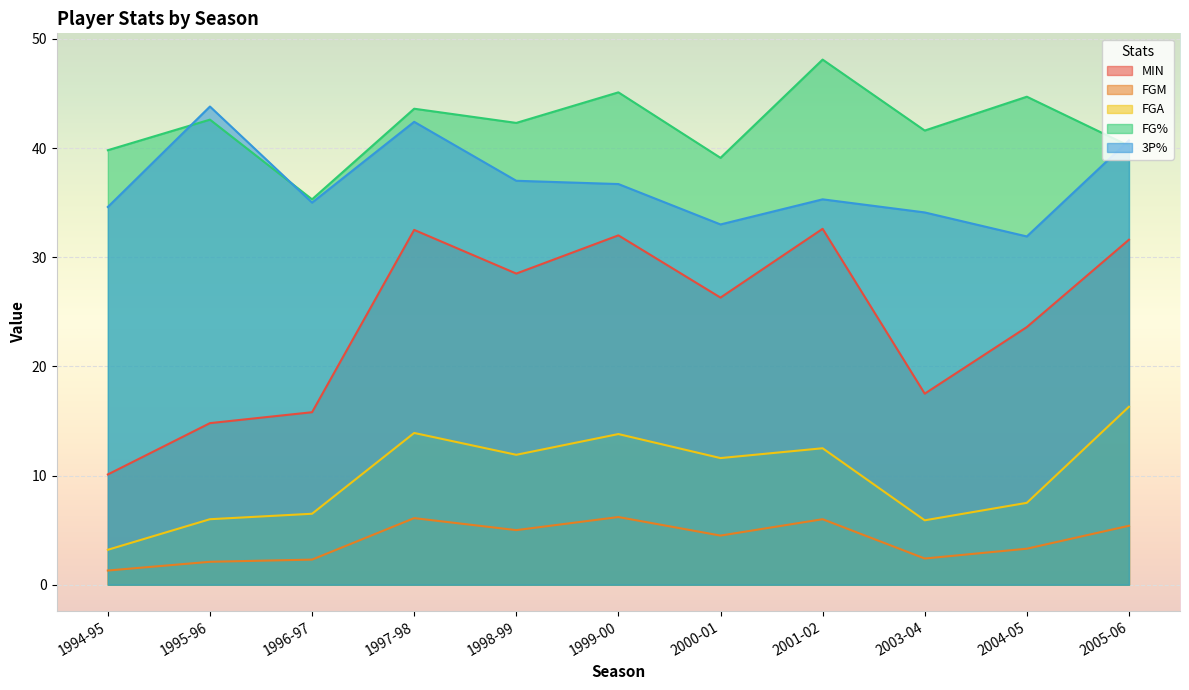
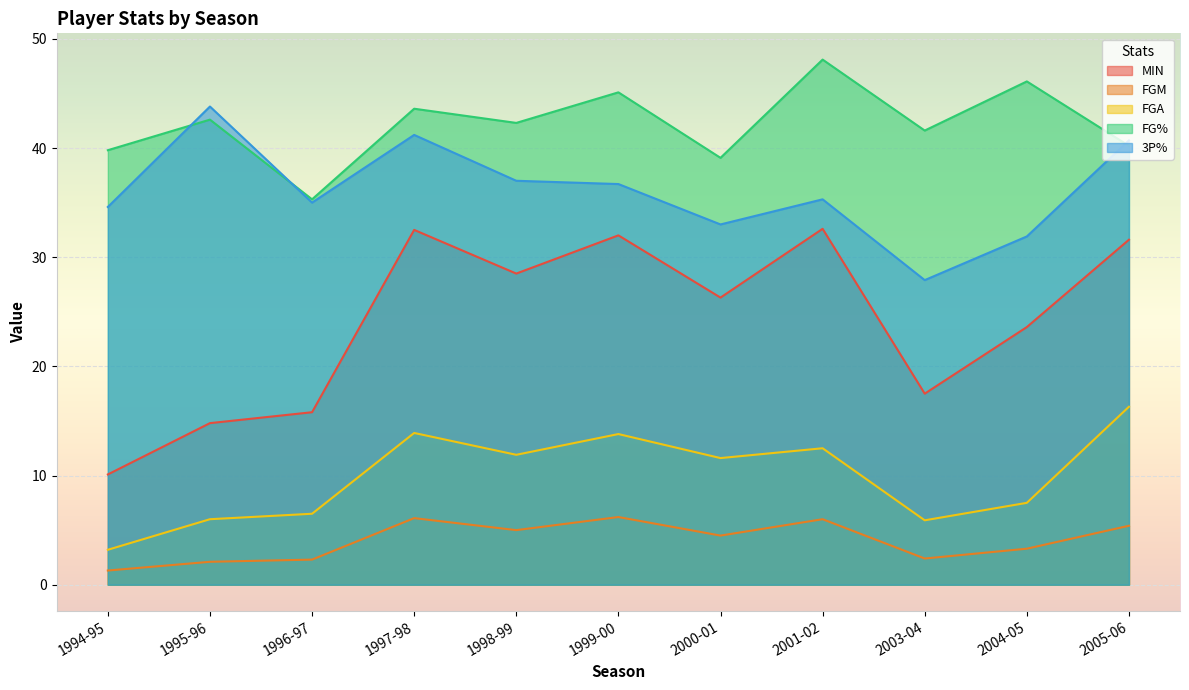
3P%, 1997-98: 42.4 -> 41.2
3P%, 2003-04: 34.1 -> 27.9
FG%, 2004-05: 44.7 -> 46.1
